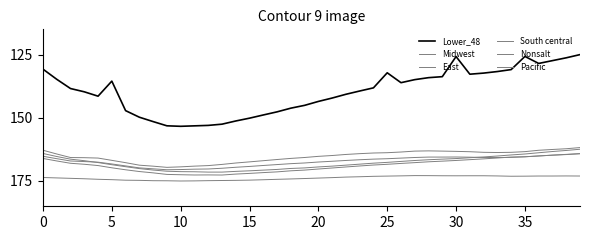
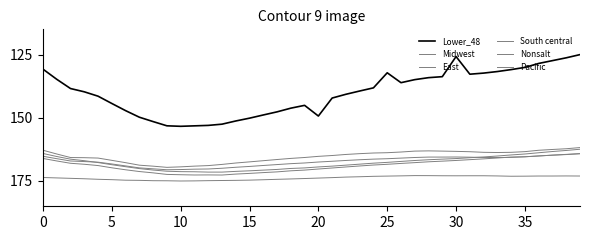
Lower_48, 5: 135 -> 144
Lower_48, 20: 144 -> 149
Lower_48, 35: 126 -> 130
